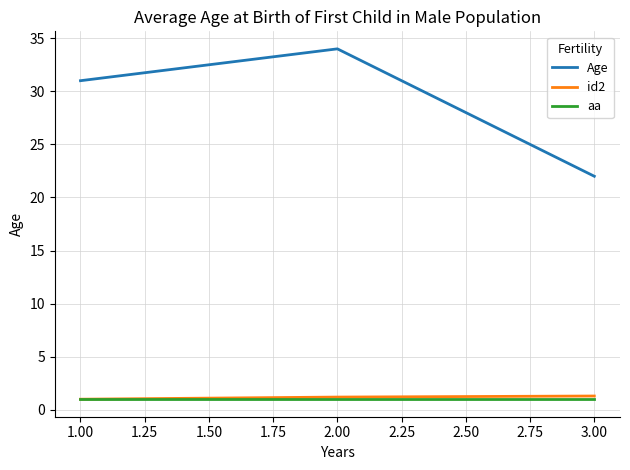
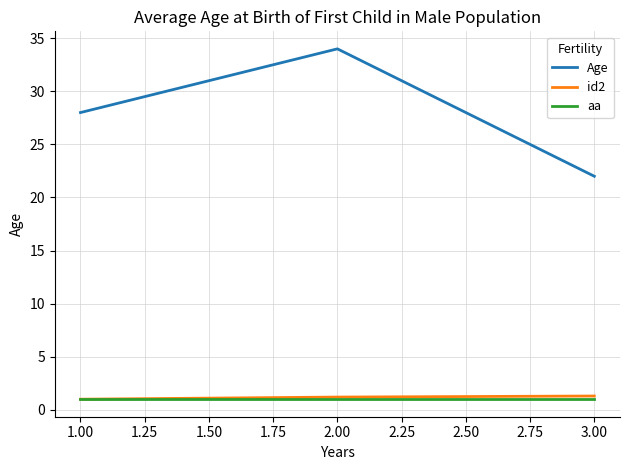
Age, 1.00: 31 -> 28
